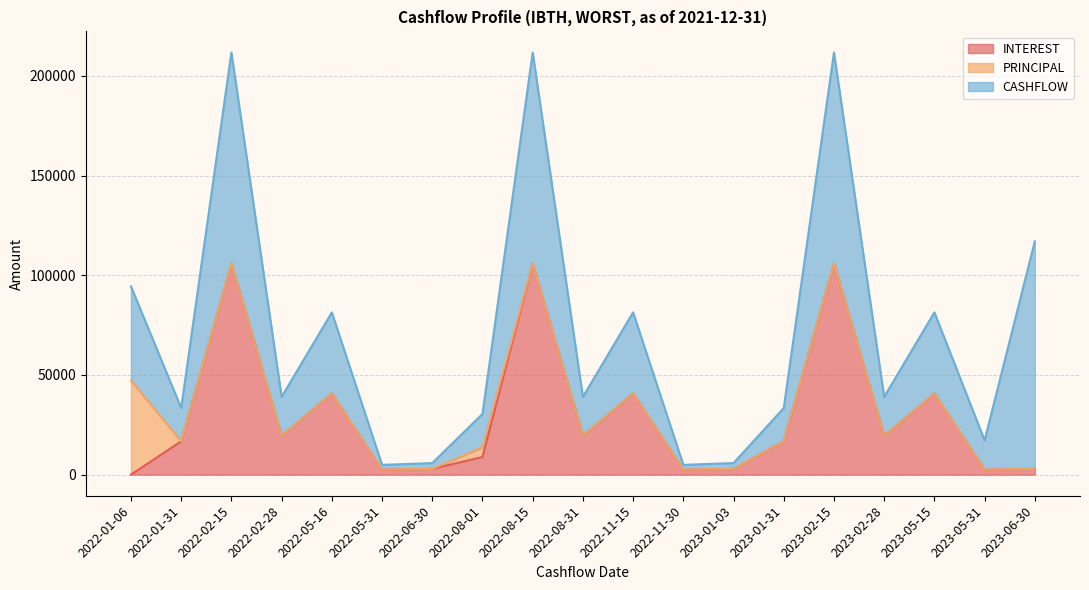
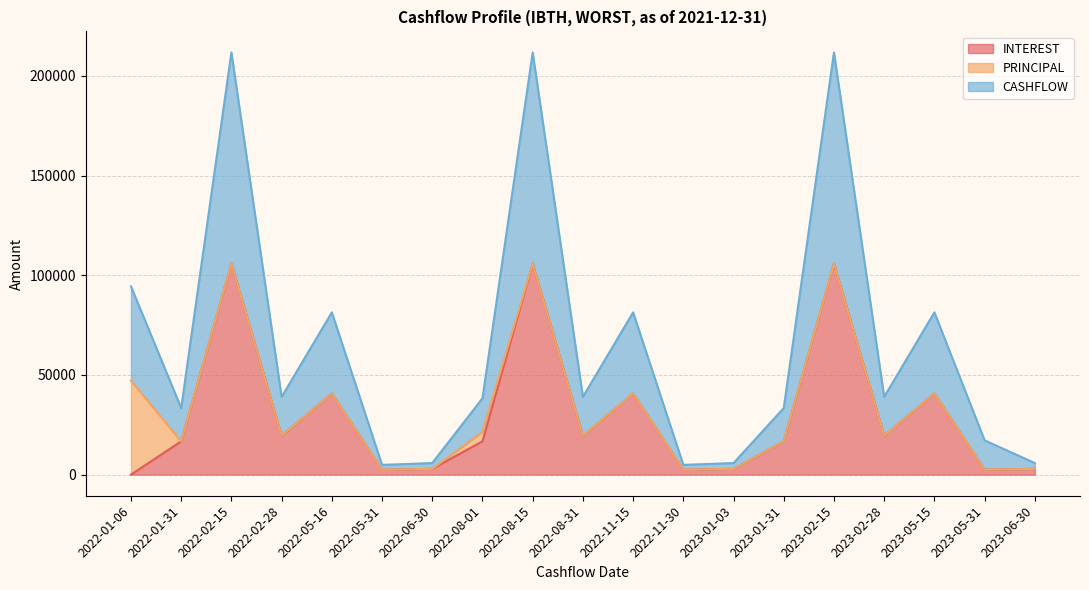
INTEREST, 2022-08-01: 9000 -> 17000
CASHFLOW, 2023-06-30: 114000 -> 3000
